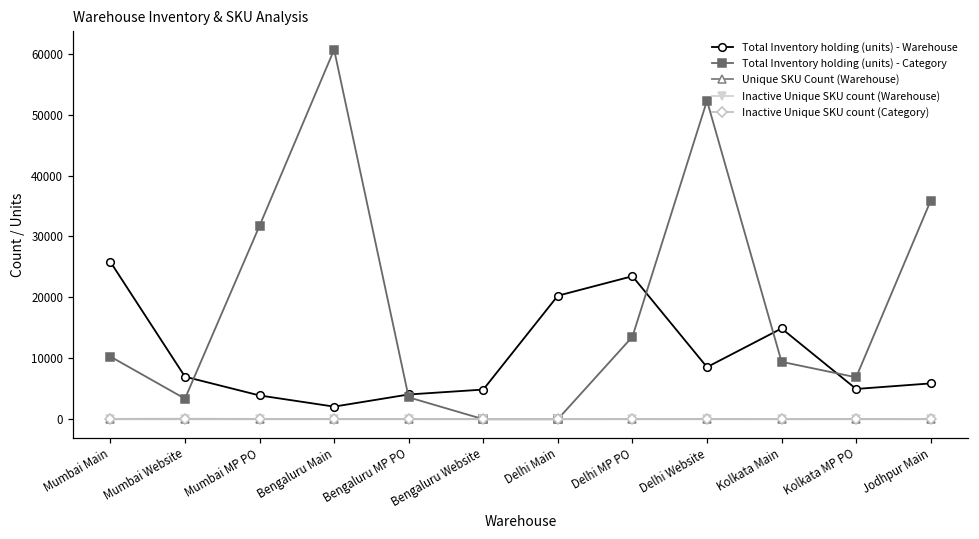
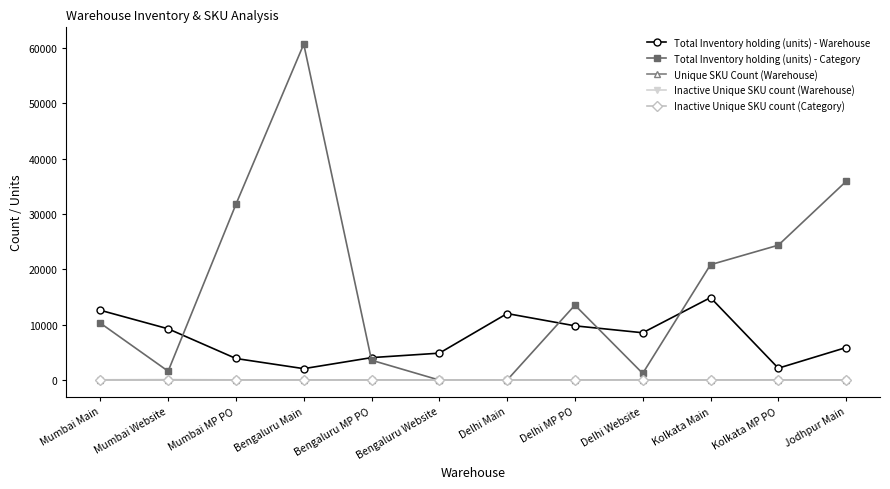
Total Inventory holding (units) - Warehouse, Mumbai Main: 26000 -> 13000
Total Inventory holding (units) - Warehouse, Mumbai Website: 7000 -> 9000
Total Inventory holding (units) - Category, Mumbai Website: 3000 -> 2000
Total Inventory holding (units) - Warehouse, Delhi Main: 20000 -> 12000
Total Inventory holding (units) - Warehouse, Delhi MP PO: 23000 -> 10000
Total Inventory holding (units) - Category, Delhi Website: 52000 -> 1000
Total Inventory holding (units) - Category, Kolkata Main: 9000 -> 21000
Total Inventory holding (units) - Warehouse, Kolkata MP PO: 5000 -> 2000
Total Inventory holding (units) - Category, Kolkata MP PO: 7000 -> 24000
